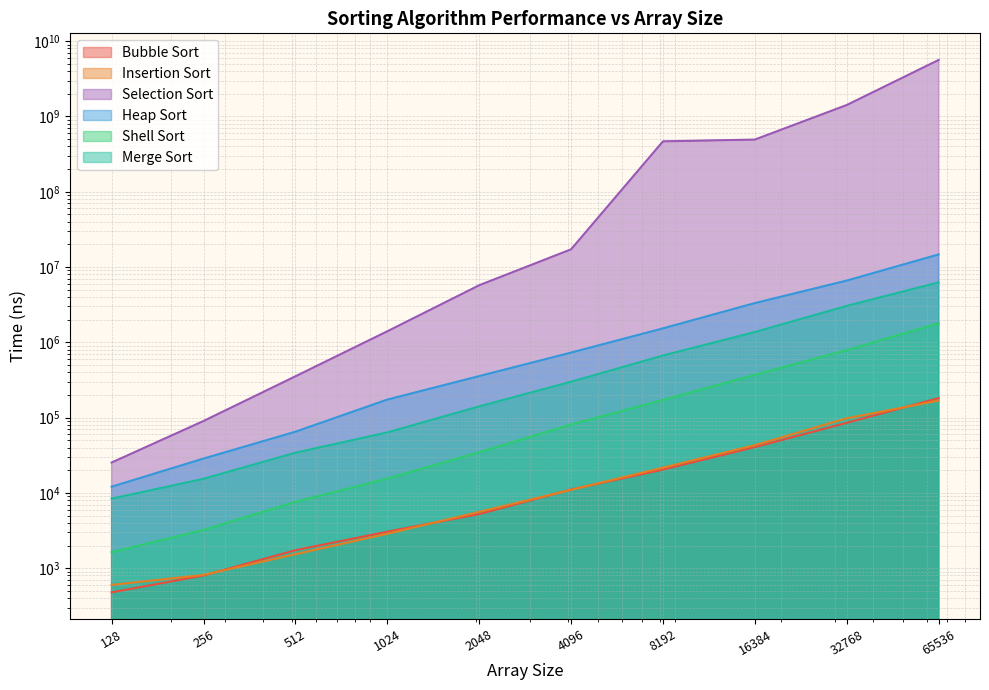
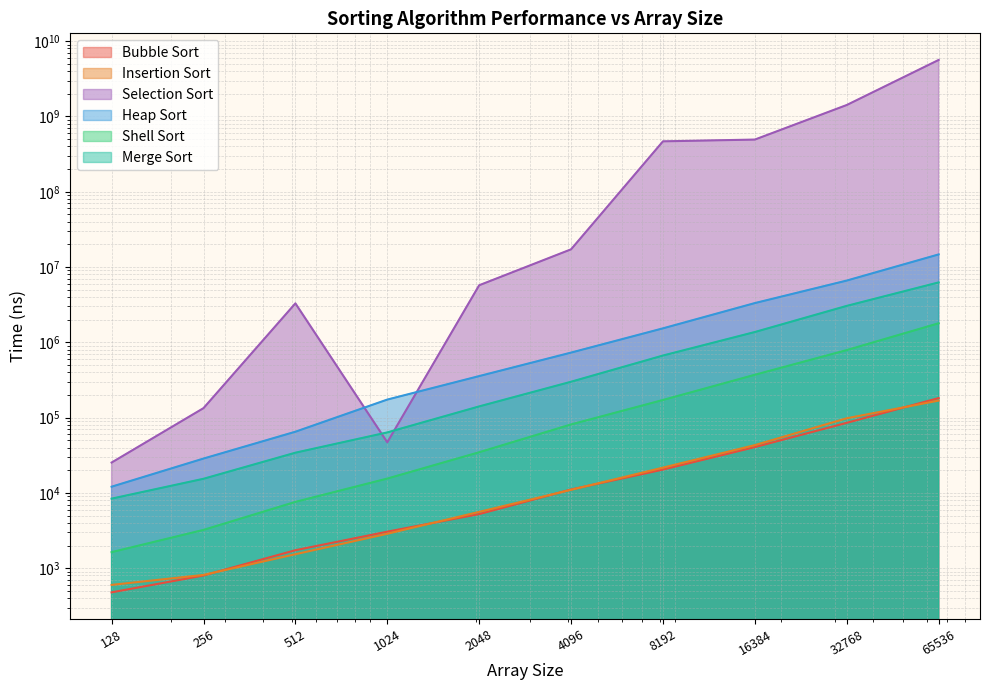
Selection Sort, 256: 90000 -> 130000
Selection Sort, 512: 400000 -> 3000000
Selection Sort, 1024: 1400000 -> 50000
